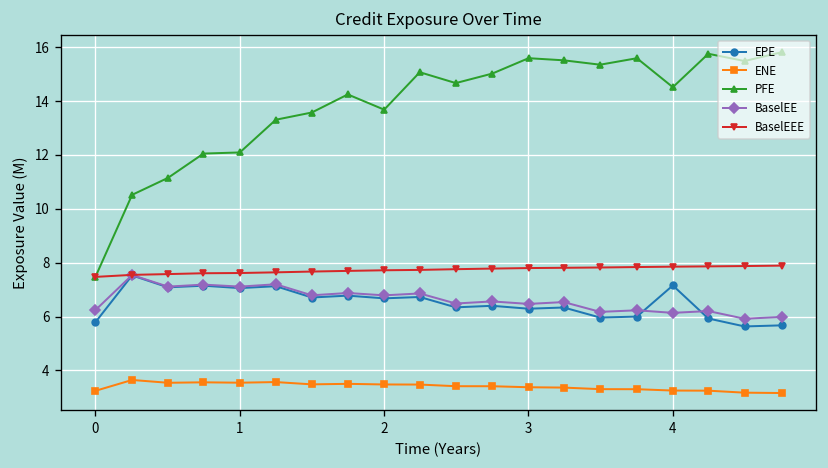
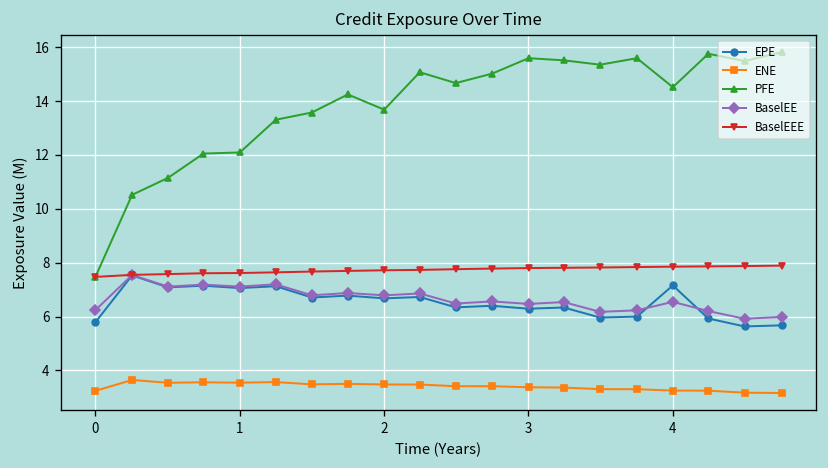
BaselEE, 4: 6.1 -> 6.5
